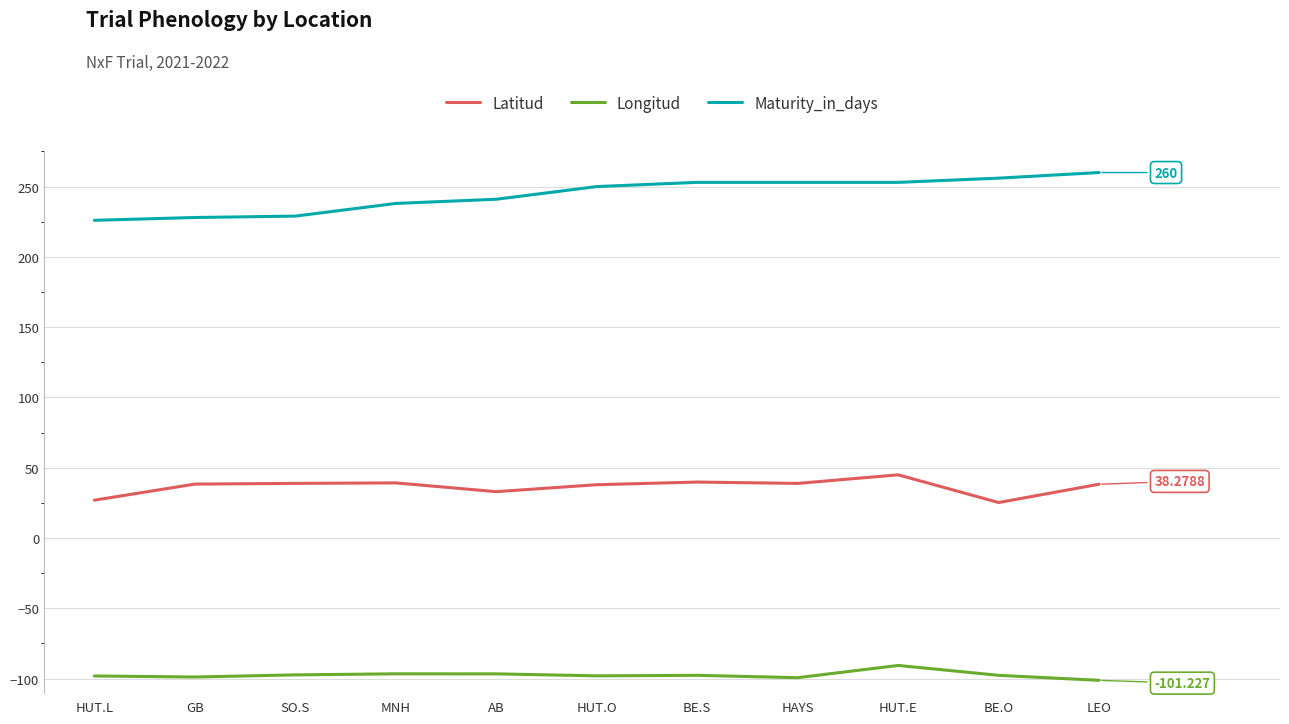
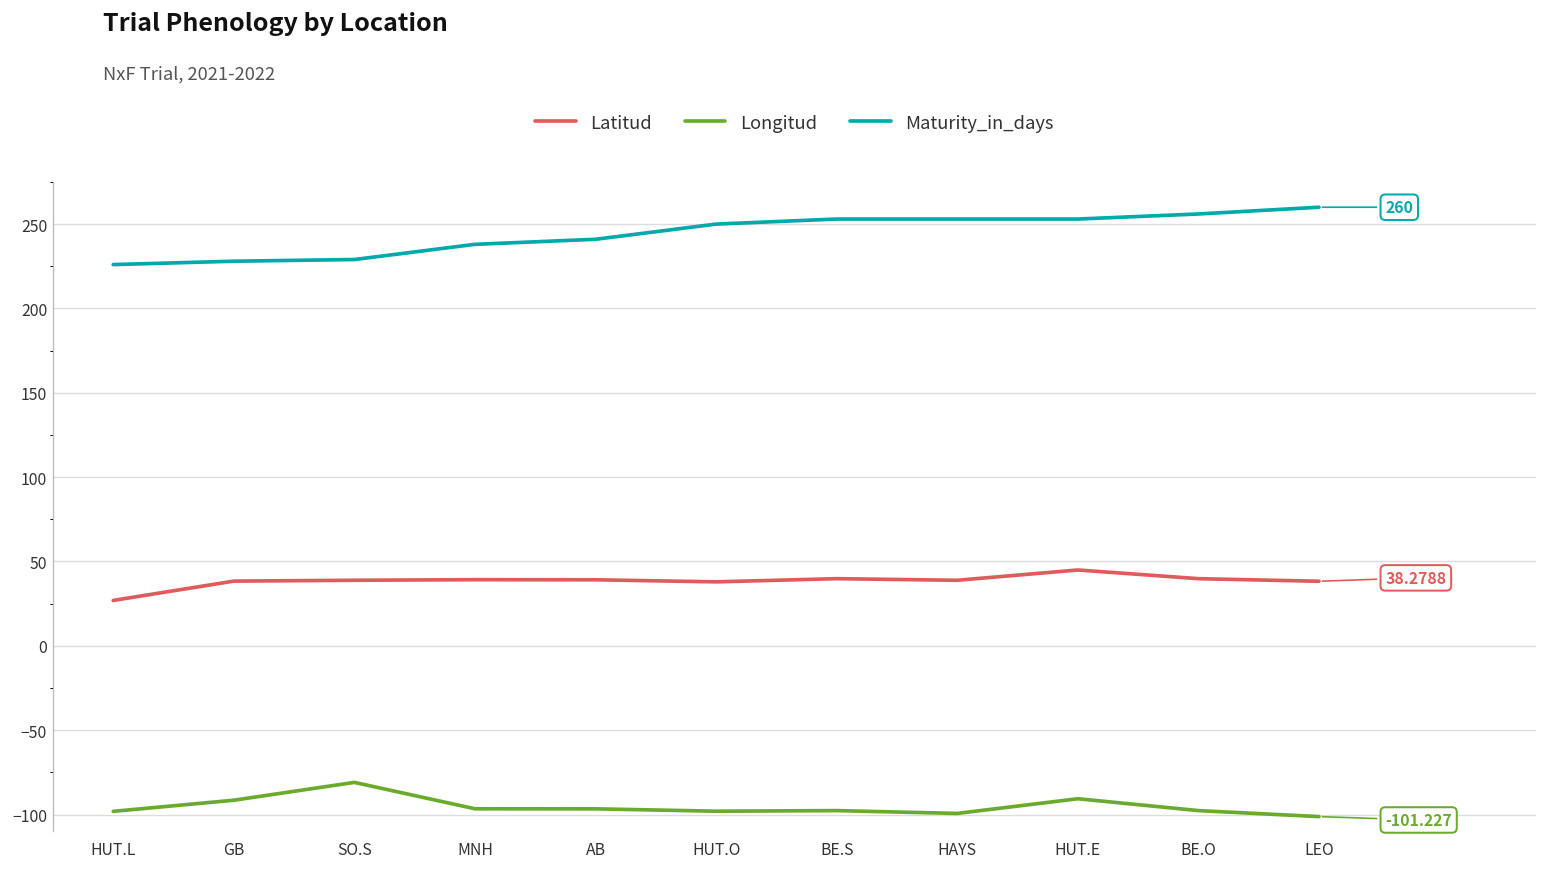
Longitud, GB: -99 -> -92
Longitud, SO.S: -97 -> -81
Latitud, AB: 33 -> 39
Latitud, BE.O: 25 -> 40
